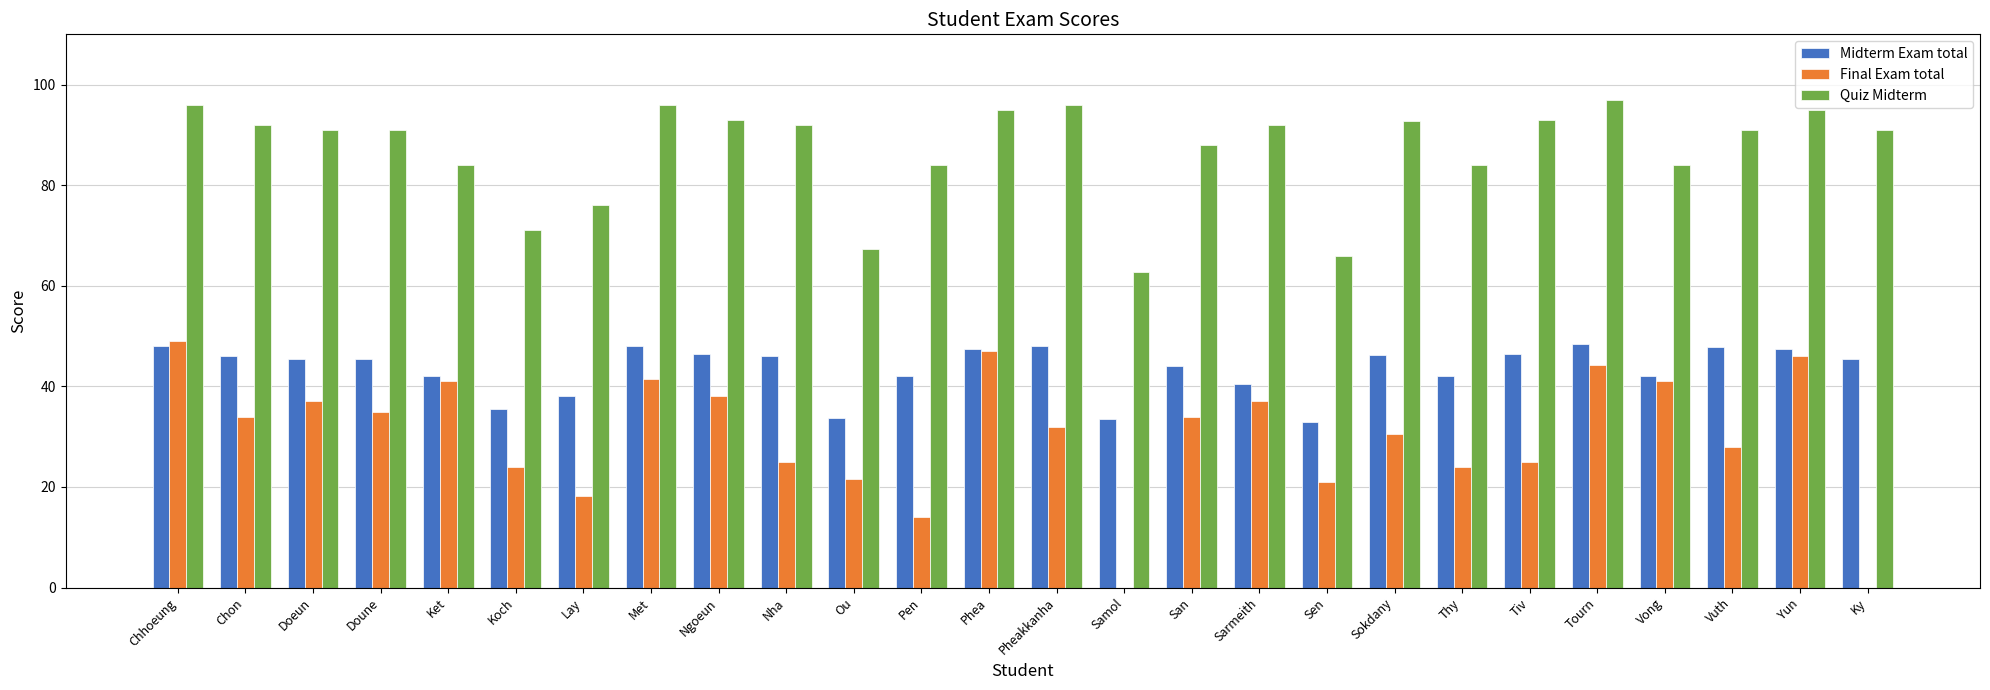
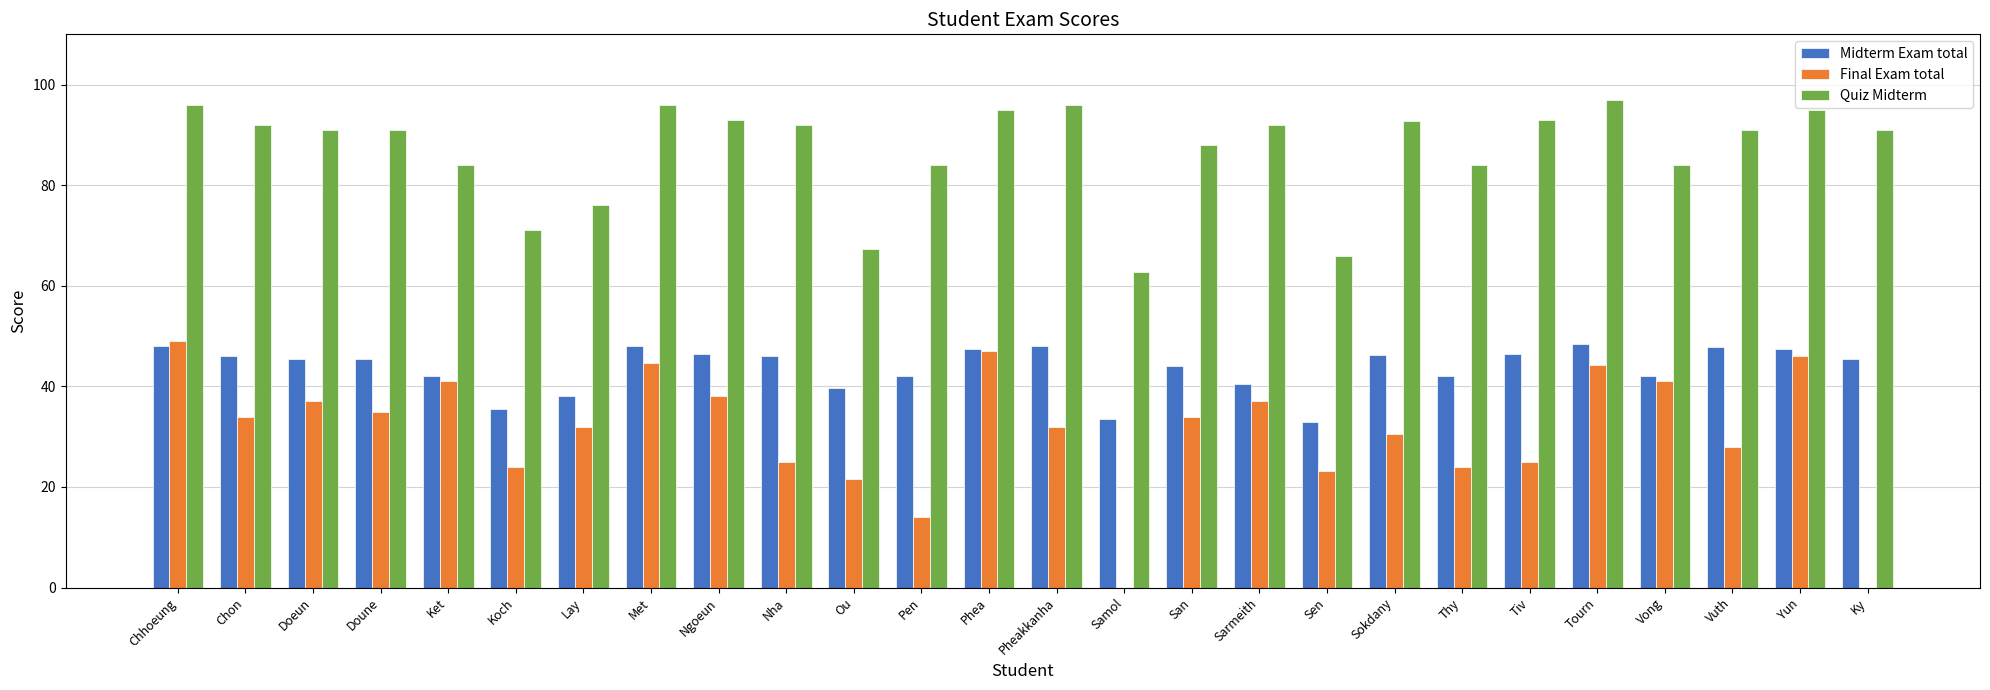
Final Exam total, Lay: 18 -> 32
Final Exam total, Met: 42 -> 45
Midterm Exam total, Ou: 34 -> 40
Final Exam total, Sen: 21 -> 23
